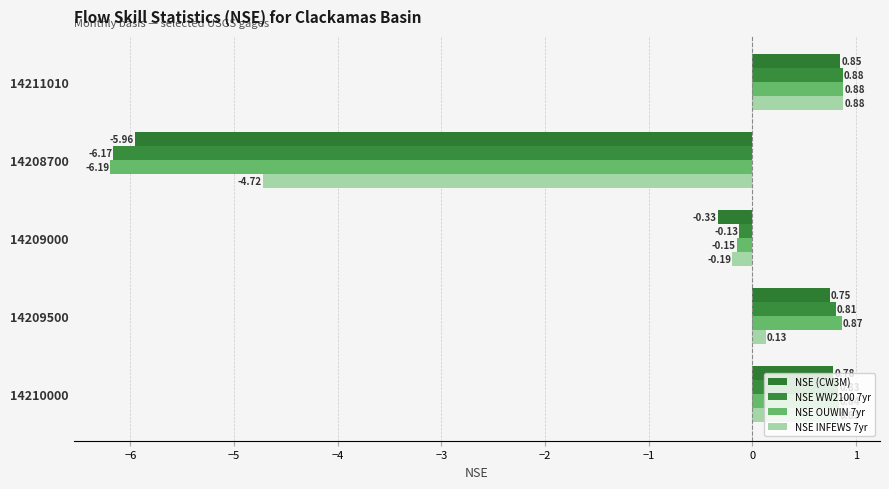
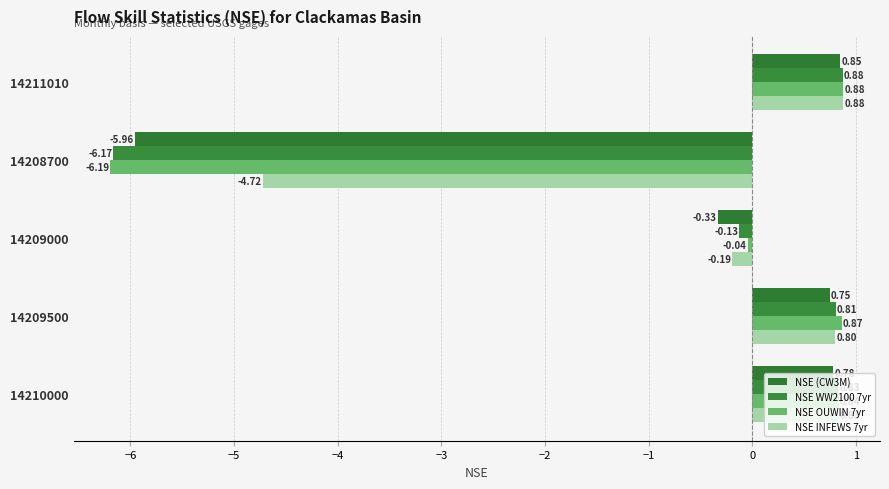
NSE OUWIN 7yr, 14209000: -0.15 -> -0.04
NSE INFEWS 7yr, 14209500: 0.13 -> 0.80
